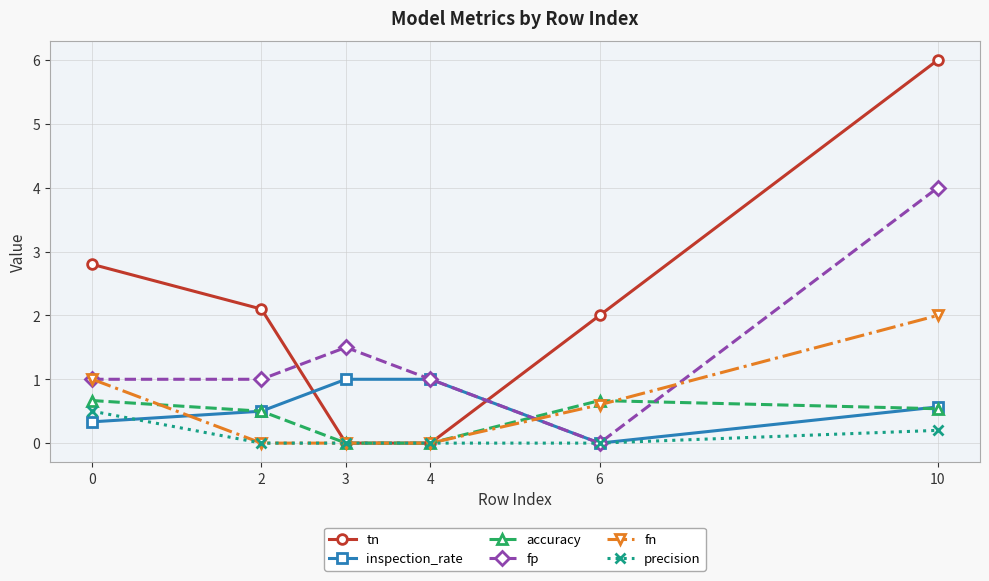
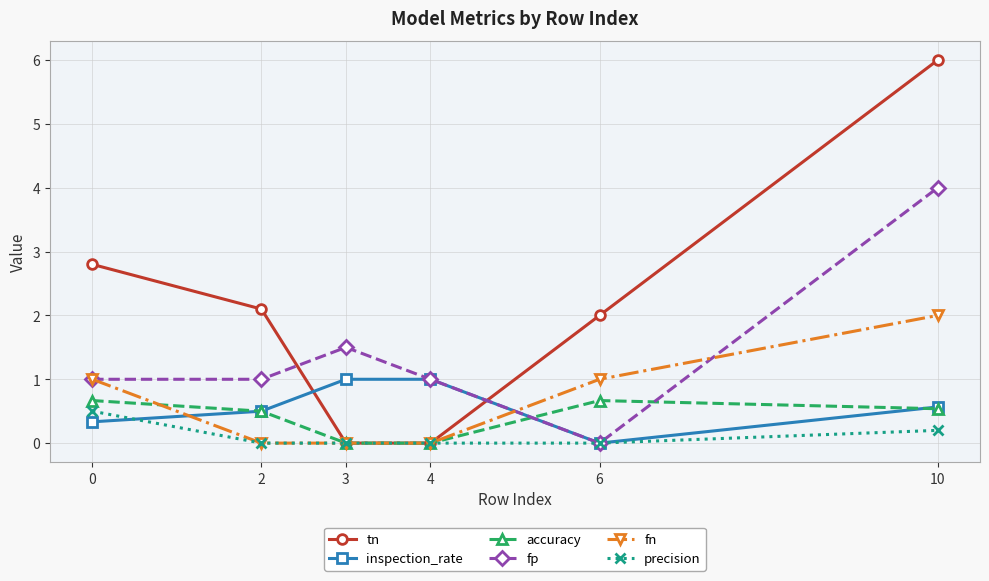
fn, 6: 0.6 -> 1.0
